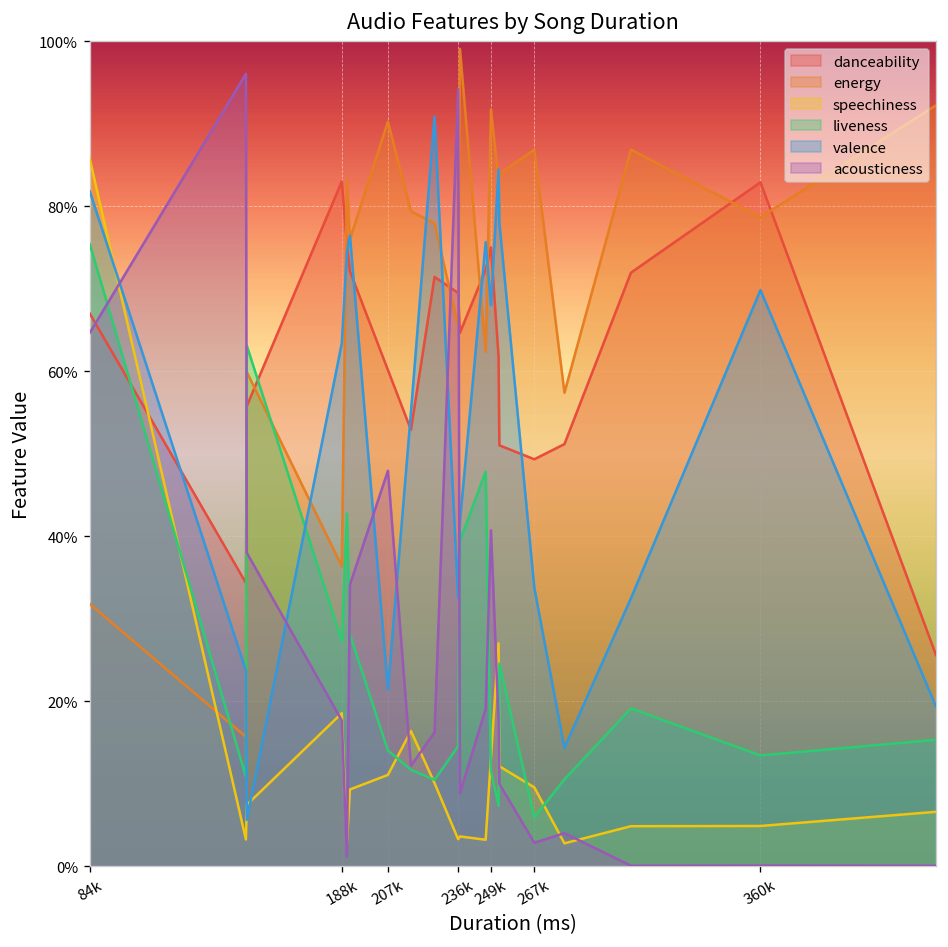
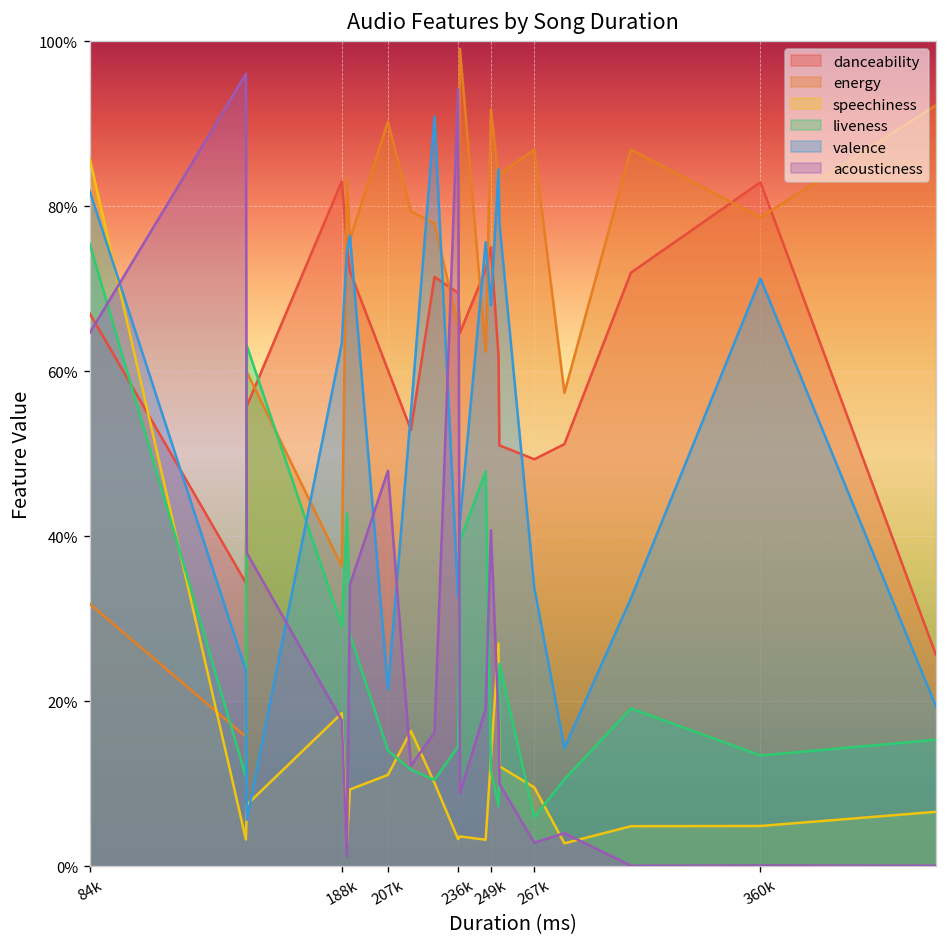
liveness, 188k: 27% -> 29%
valence, 360k: 70% -> 71%
